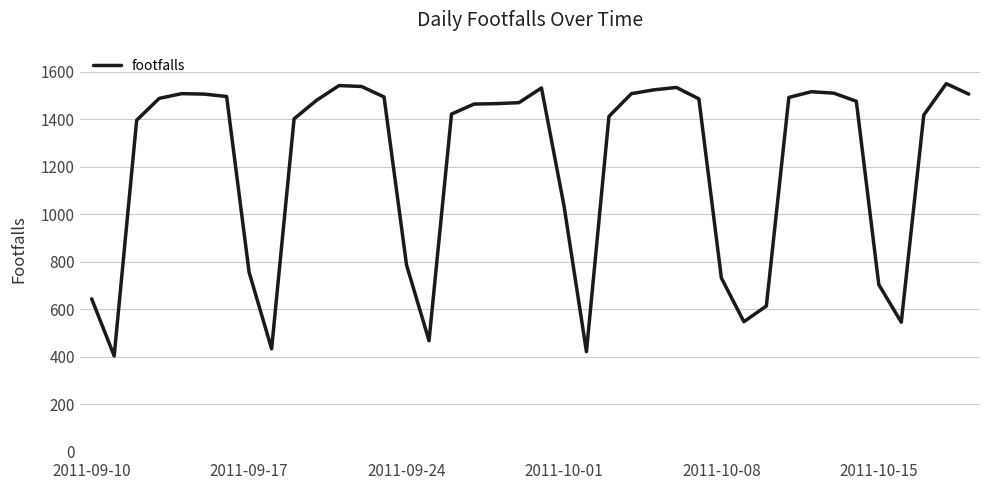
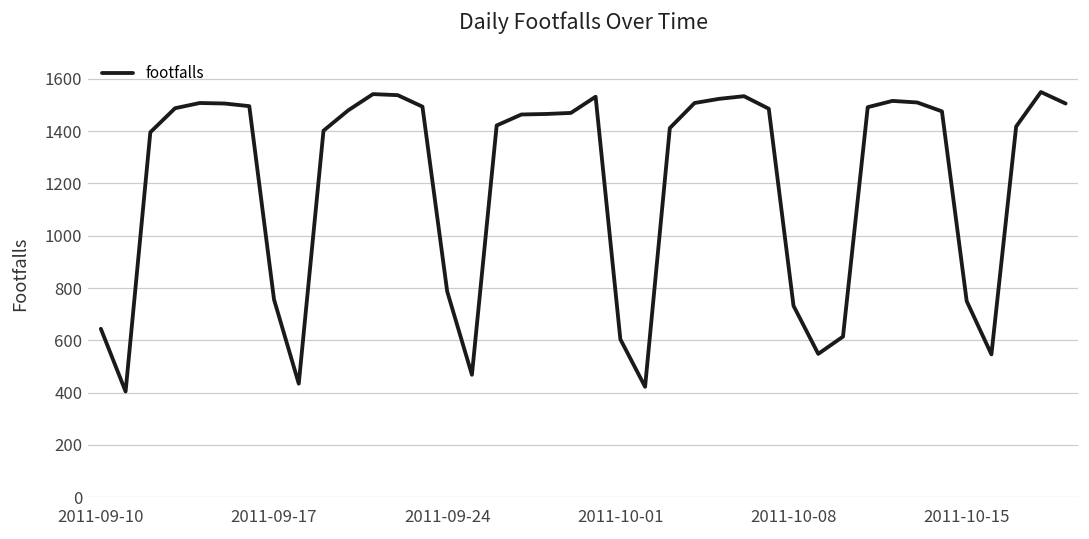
2011-10-01: 1040 -> 600
2011-10-15: 700 -> 750
